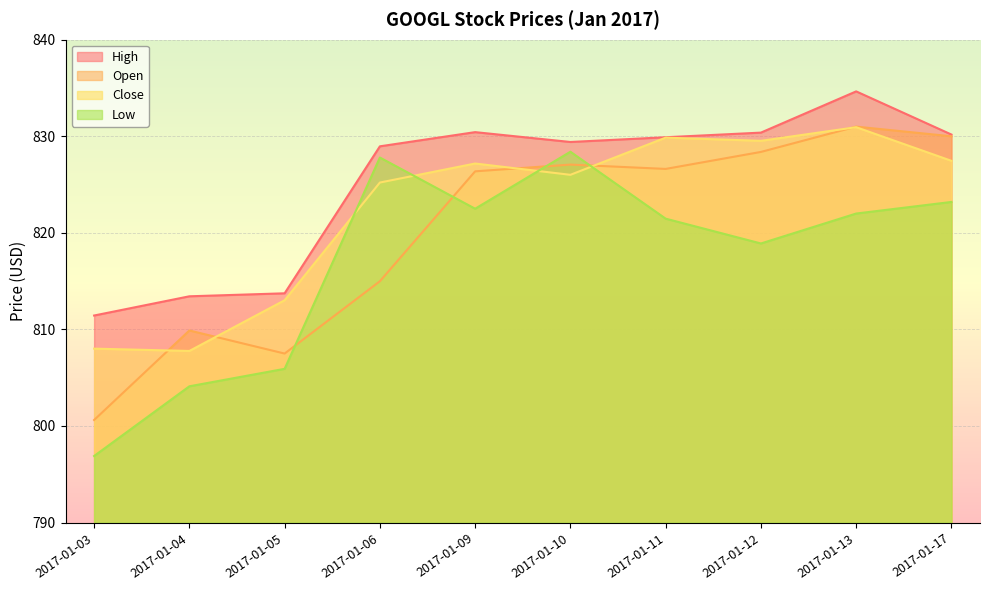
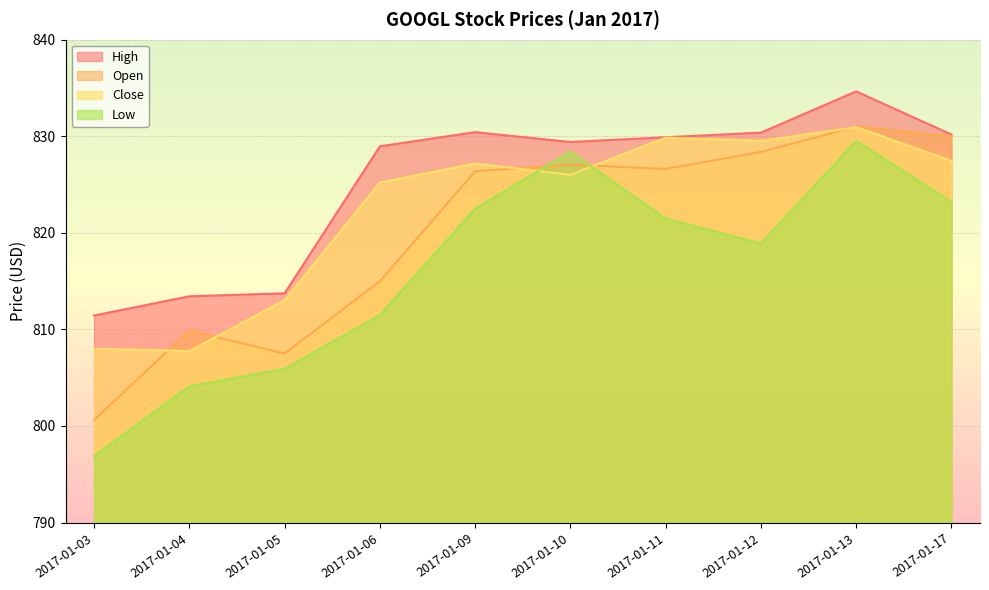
Low, 2017-01-06: 828 -> 812
Low, 2017-01-13: 822 -> 830
